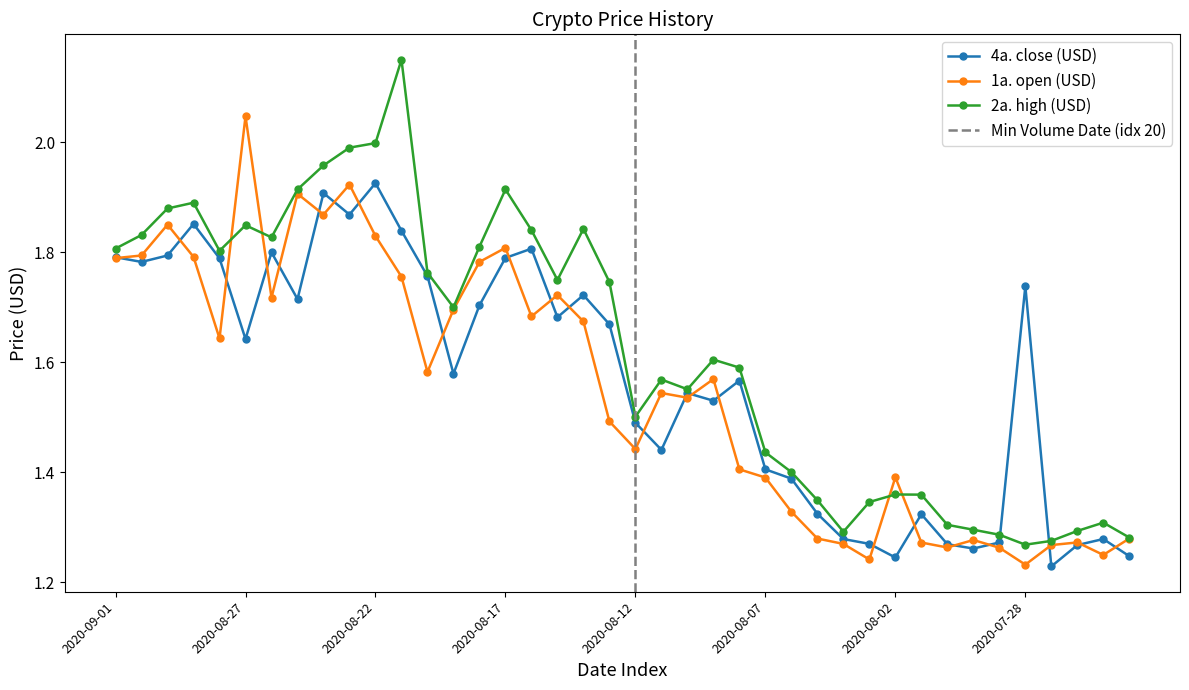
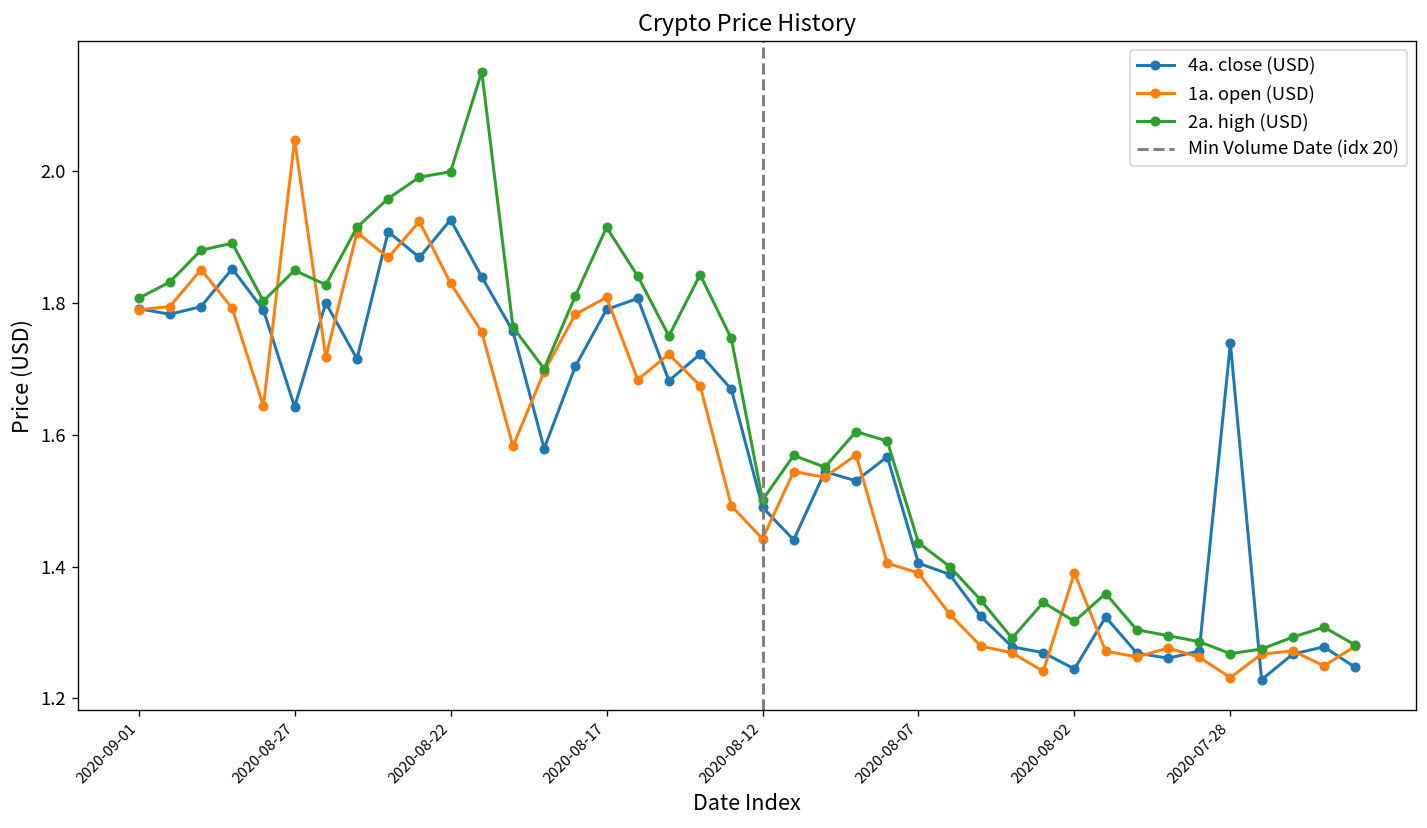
2a. high (USD), 2020-08-02: 1.36 -> 1.32
